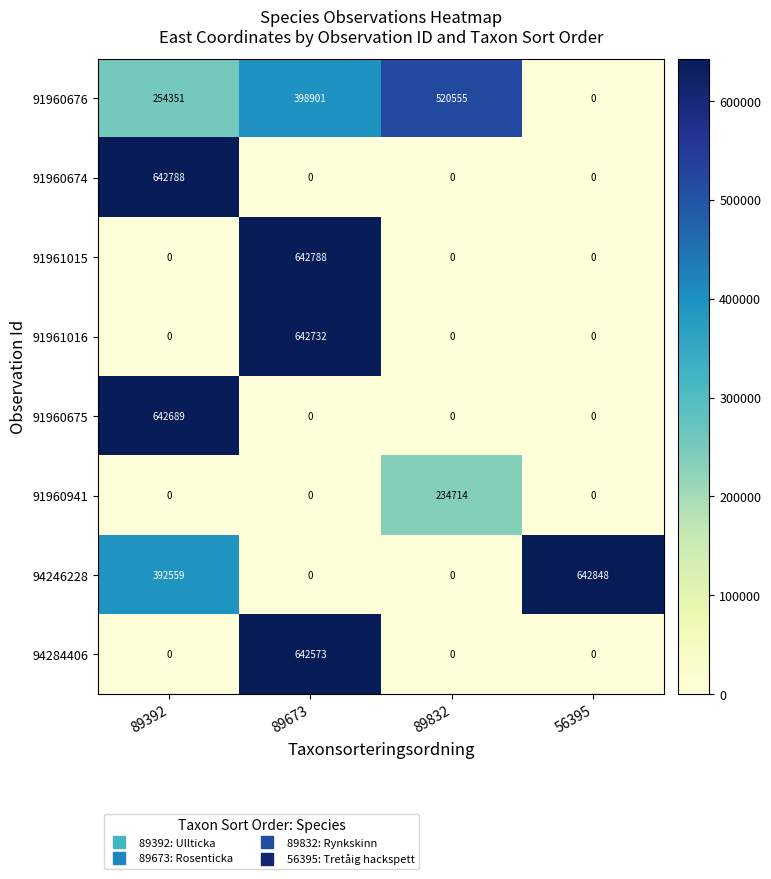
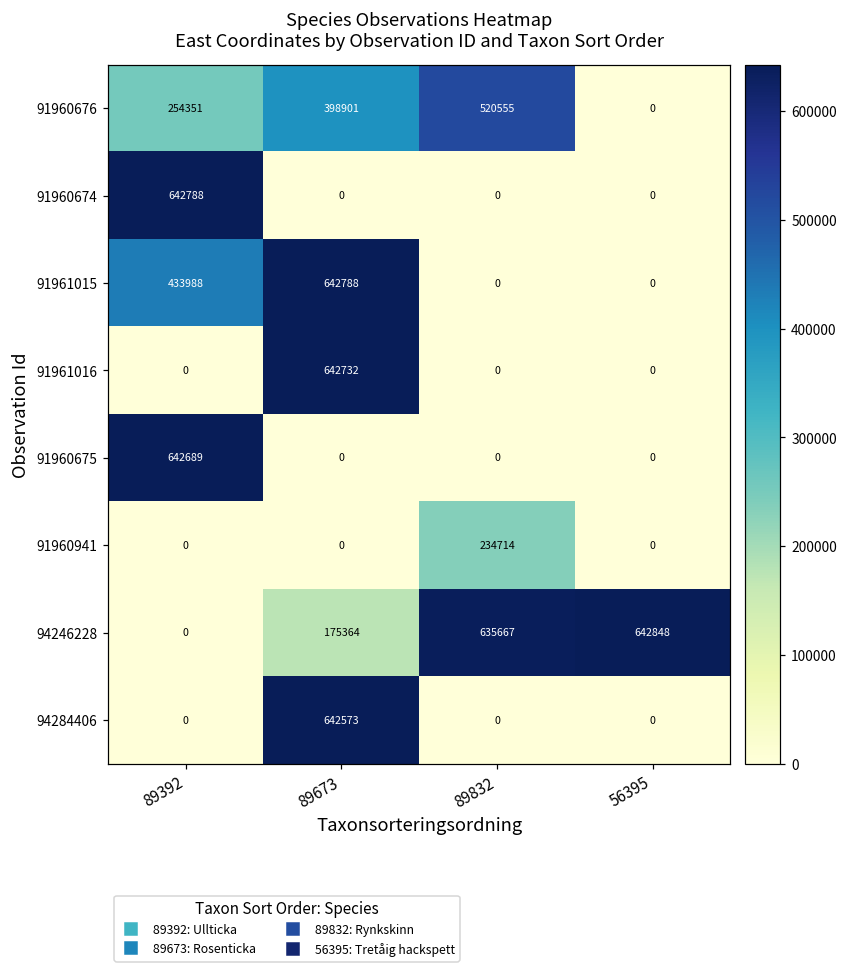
91961015, 89392: 0 -> 433988
94246228, 89392: 392559 -> 0
94246228, 89673: 0 -> 175364
94246228, 89832: 0 -> 635667
